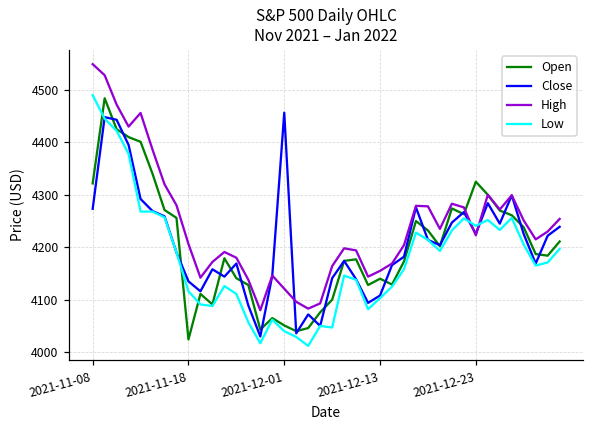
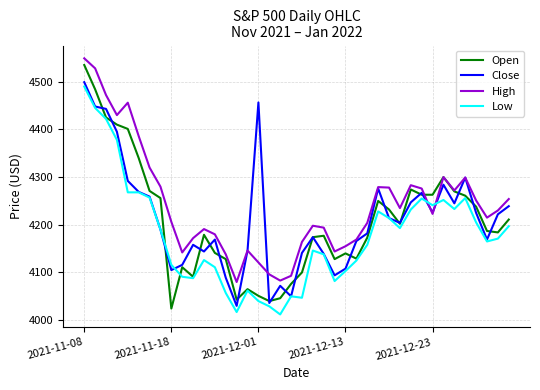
Open, 2021-11-08: 4320 -> 4540
Close, 2021-11-08: 4270 -> 4500
Close, 2021-11-18: 4140 -> 4110
Open, 2021-12-23: 4330 -> 4260
